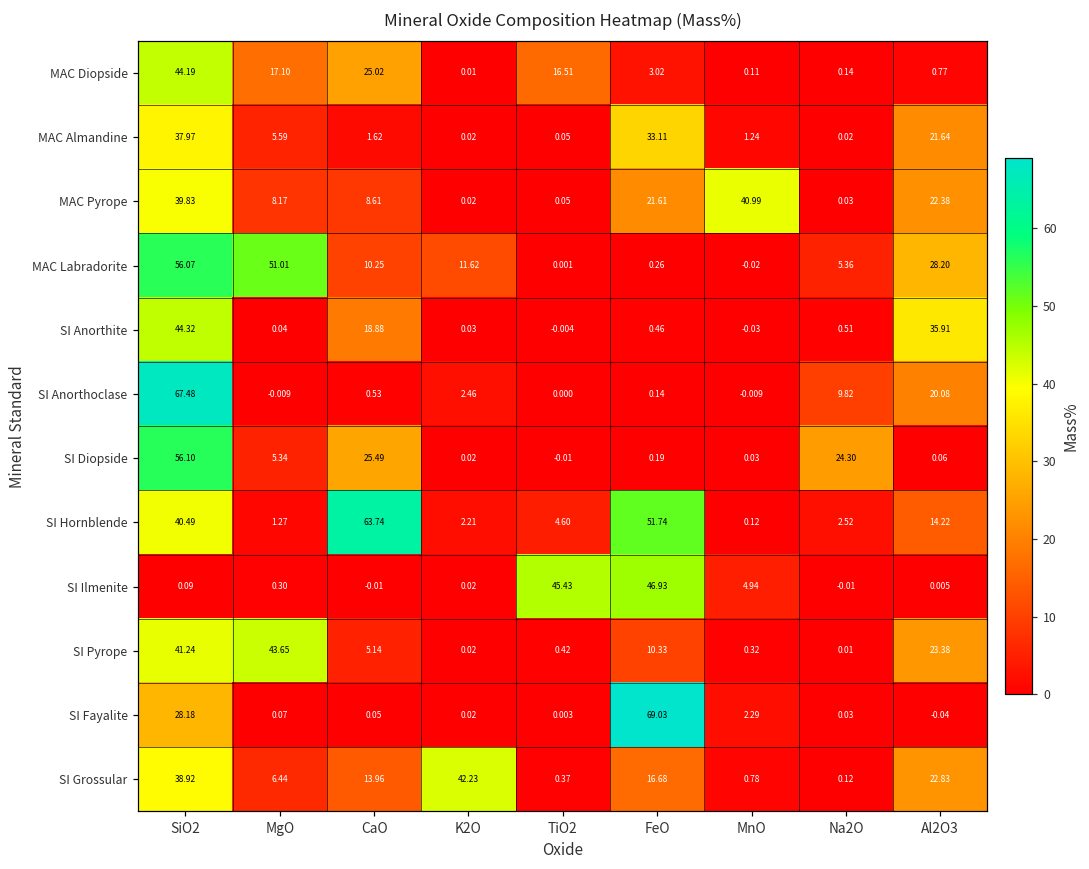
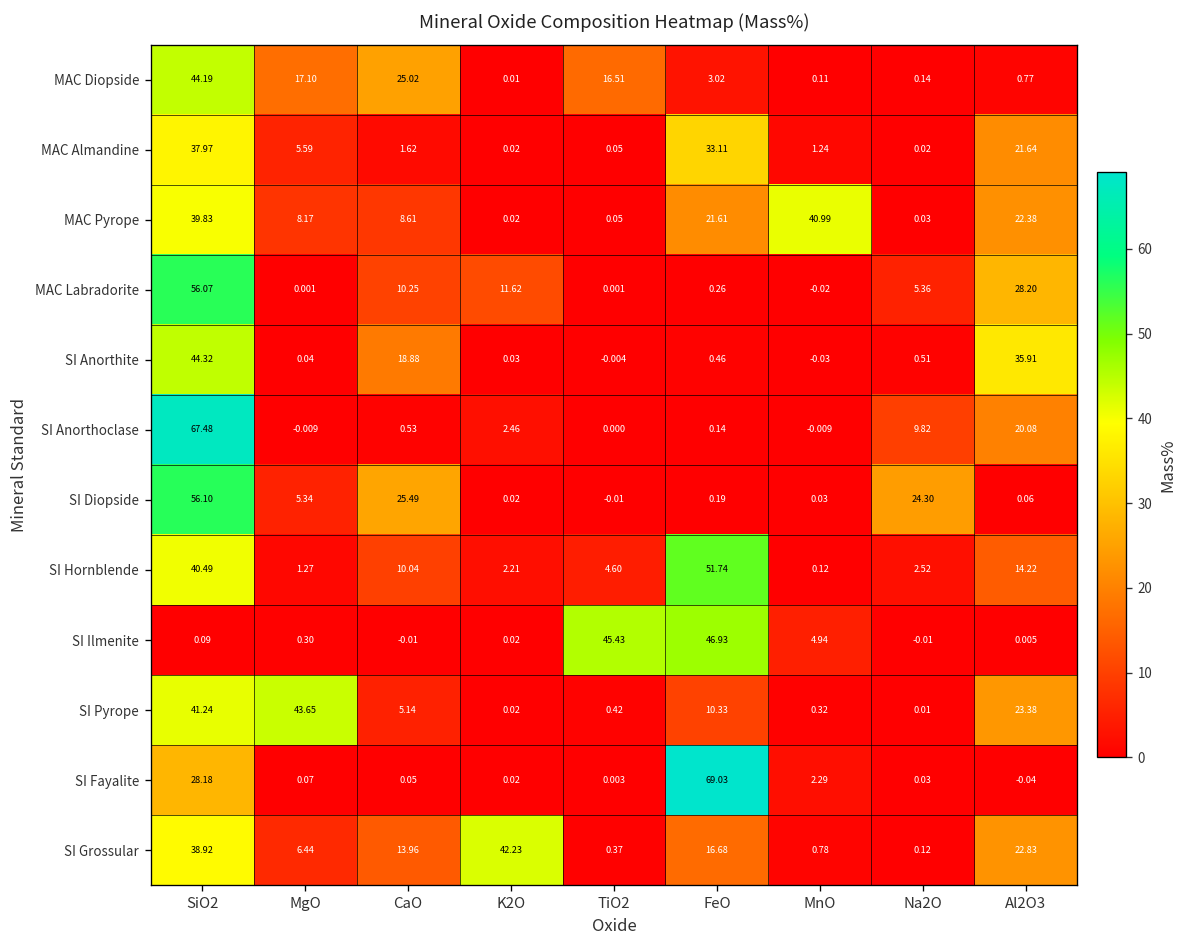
MAC Labradorite, MgO: 51.01 -> 0.001
SI Hornblende, CaO: 63.74 -> 10.04
